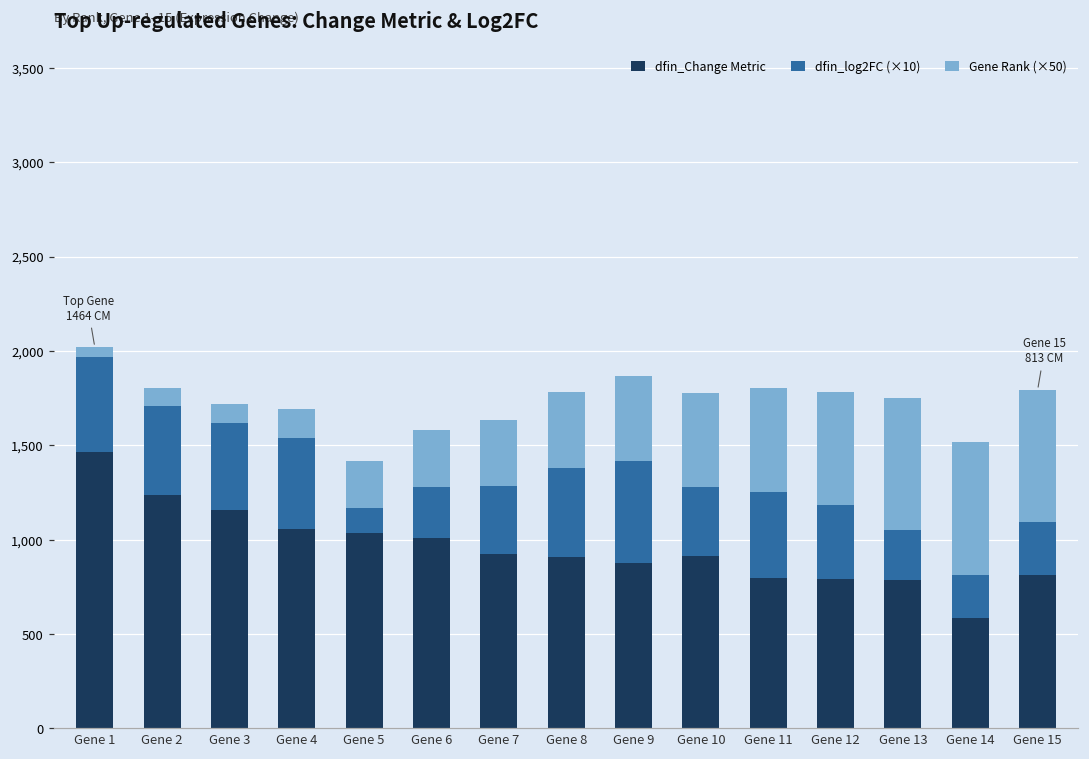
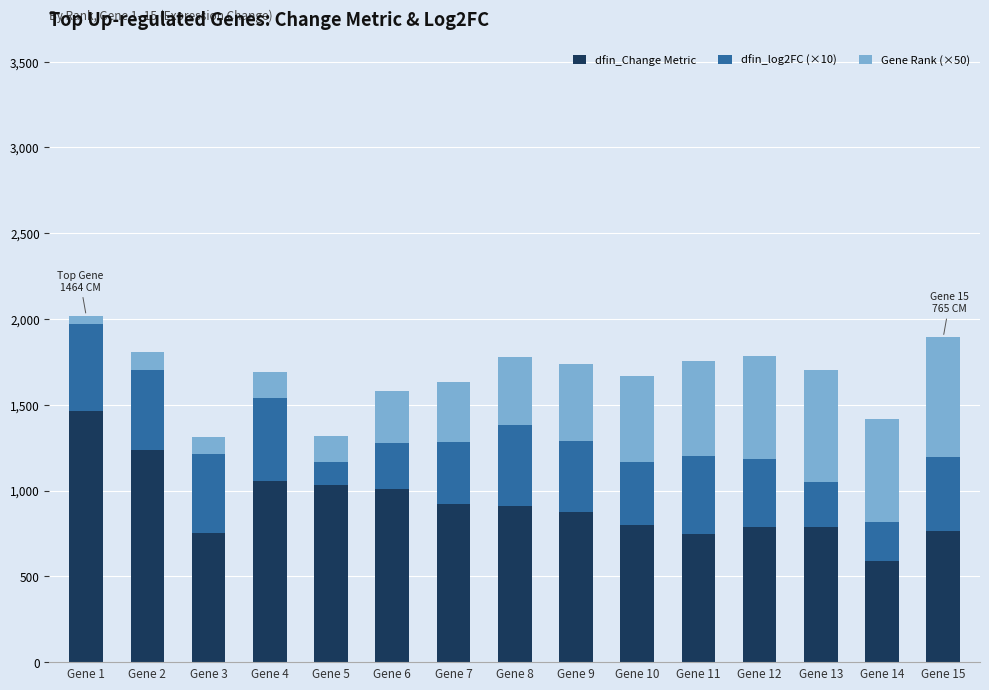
dfin_Change Metric, Gene 3: 1,160 -> 750
Gene Rank (×50), Gene 5: 250 -> 150
dfin_log2FC (×10), Gene 9: 540 -> 410
dfin_Change Metric, Gene 10: 910 -> 800
dfin_Change Metric, Gene 11: 800 -> 750
Gene Rank (×50), Gene 13: 700 -> 650
Gene Rank (×50), Gene 14: 700 -> 600
dfin_Change Metric, Gene 15: 813 -> 765
dfin_log2FC (×10), Gene 15: 280 -> 430
